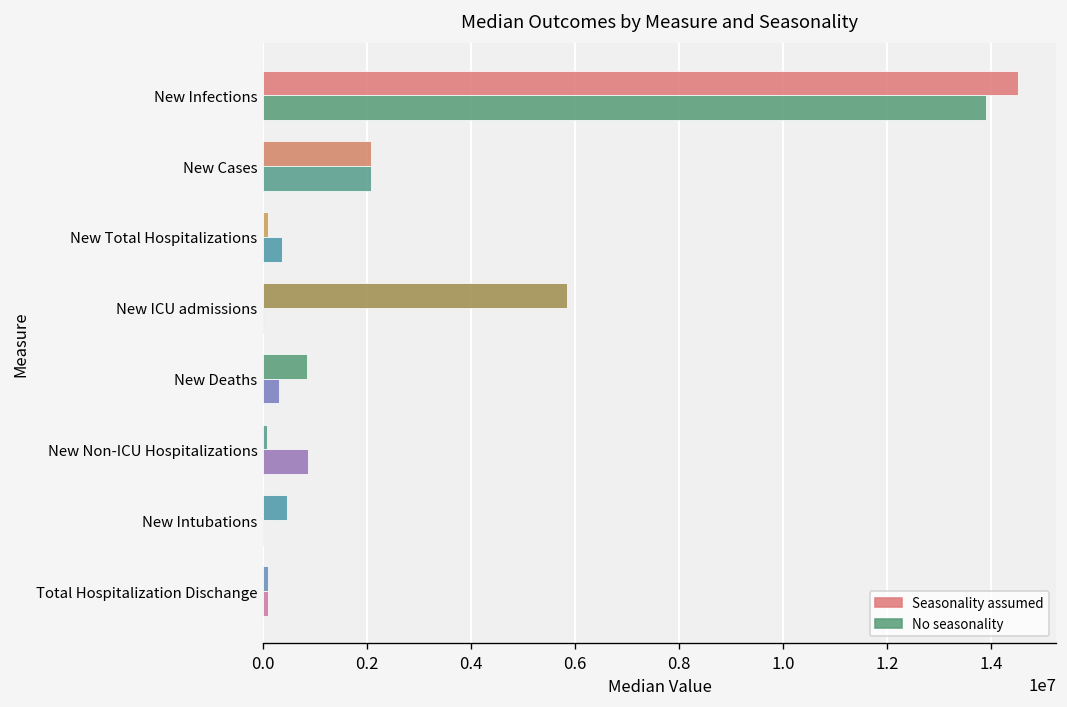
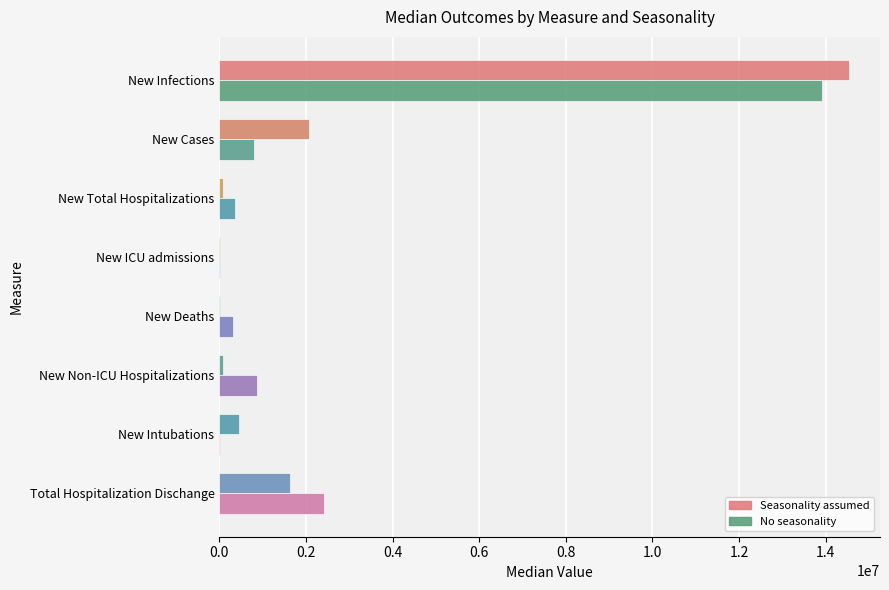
No seasonality, New Cases: 2100000 -> 800000
Seasonality assumed, New ICU admissions: 5900000 -> 0
Seasonality assumed, New Deaths: 800000 -> 0
Seasonality assumed, Total Hospitalization Dischange: 100000 -> 1600000
No seasonality, Total Hospitalization Dischange: 100000 -> 2400000
